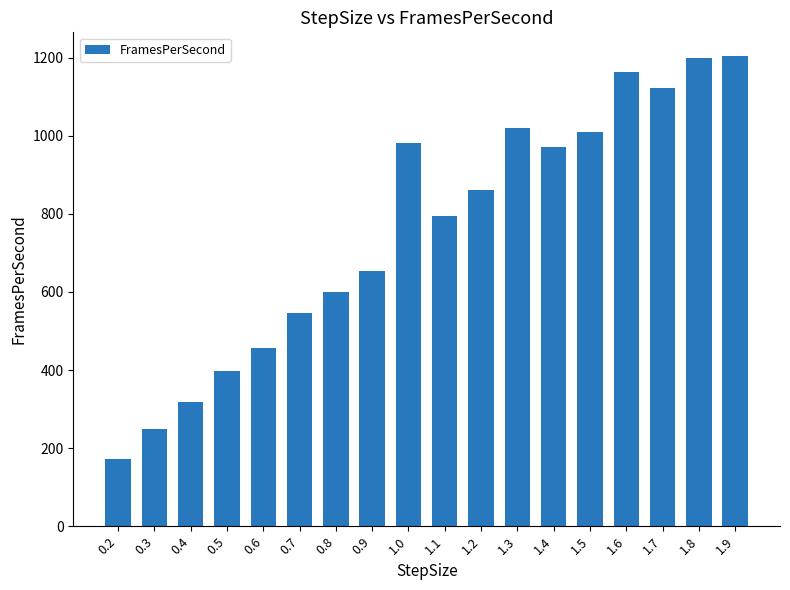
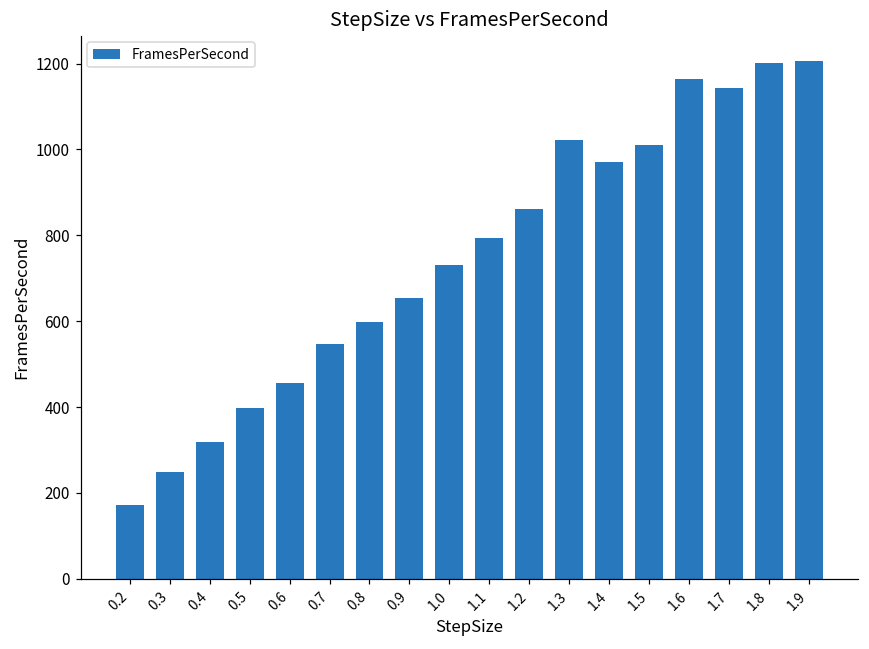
1.0: 980 -> 730
1.7: 1120 -> 1140
